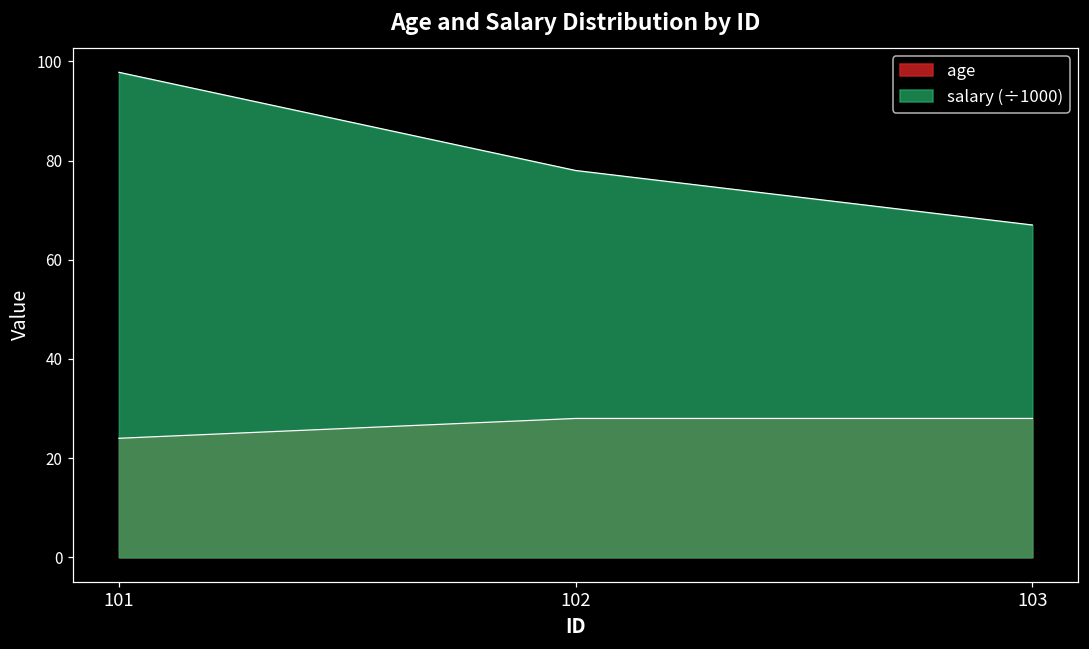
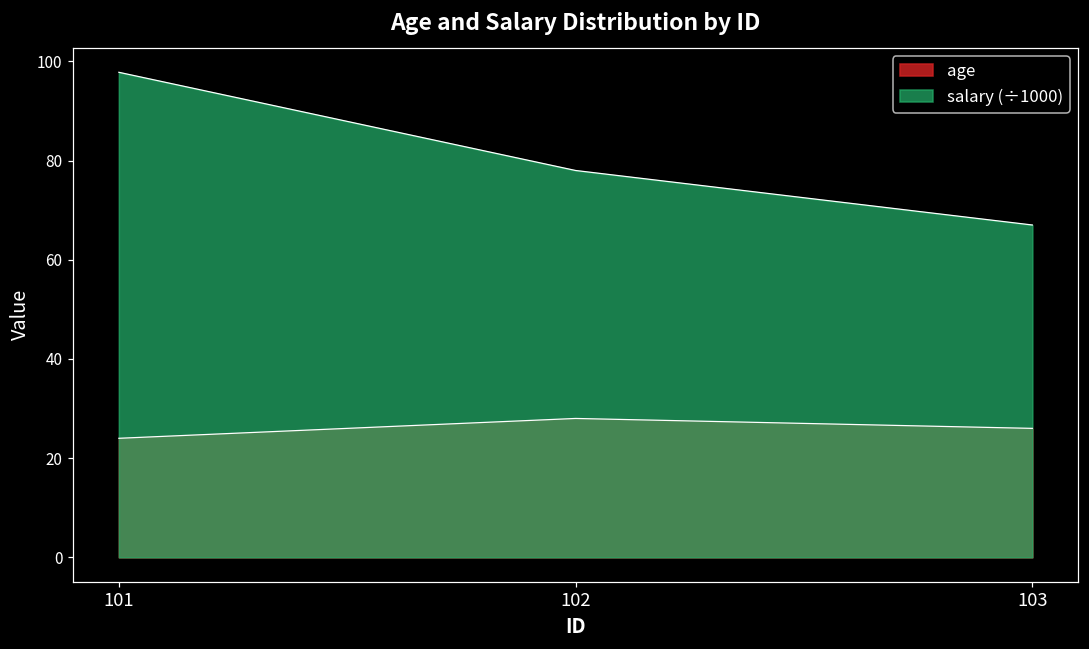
age, 103: 28 -> 26
